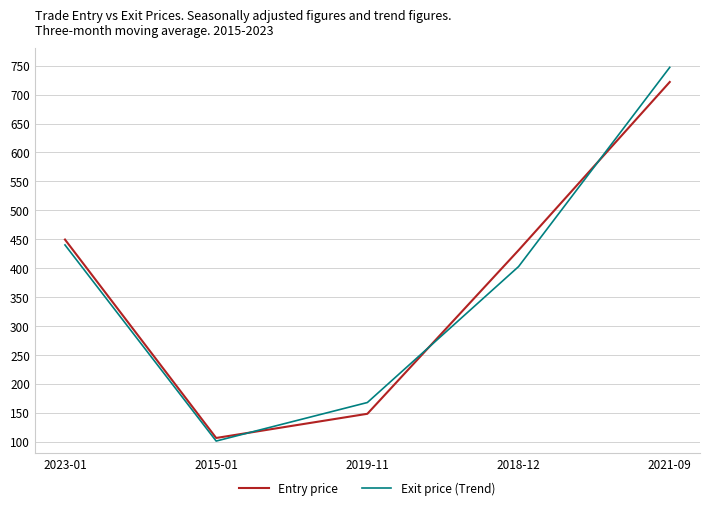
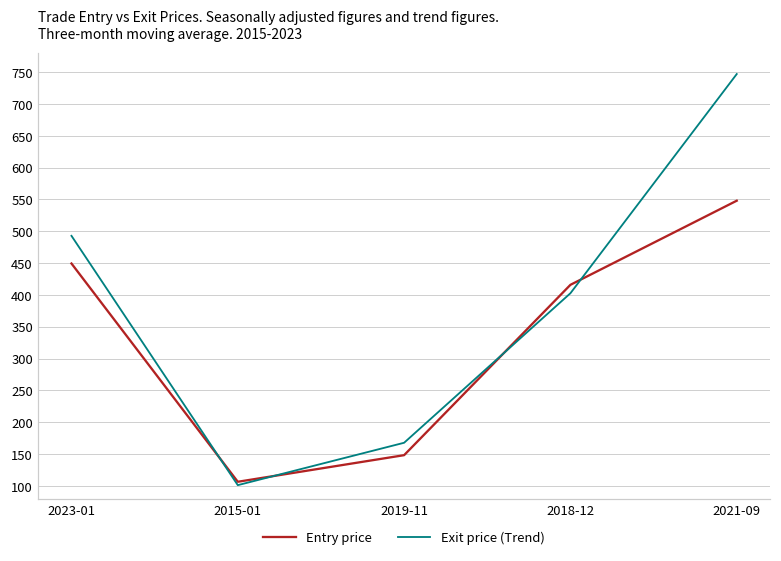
Exit price (Trend), 2023-01: 440 -> 490
Entry price, 2018-12: 430 -> 420
Entry price, 2021-09: 720 -> 550
